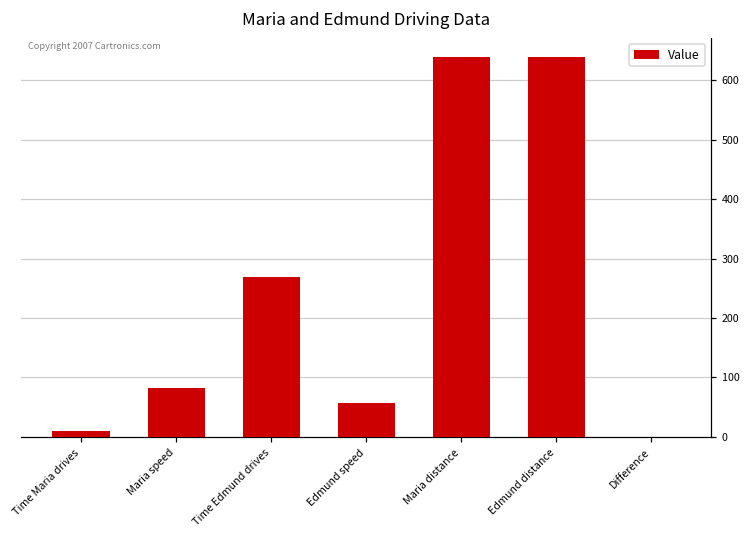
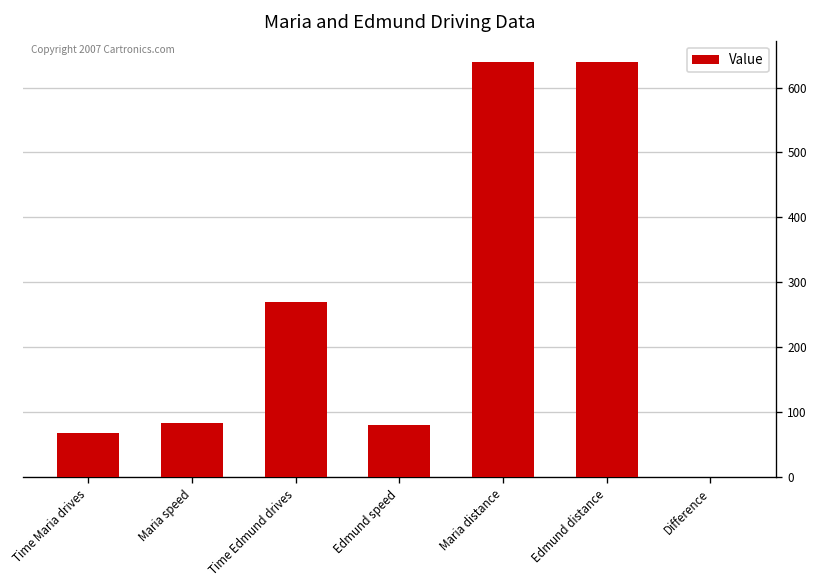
Time Maria drives: 10 -> 70
Edmund speed: 60 -> 80
